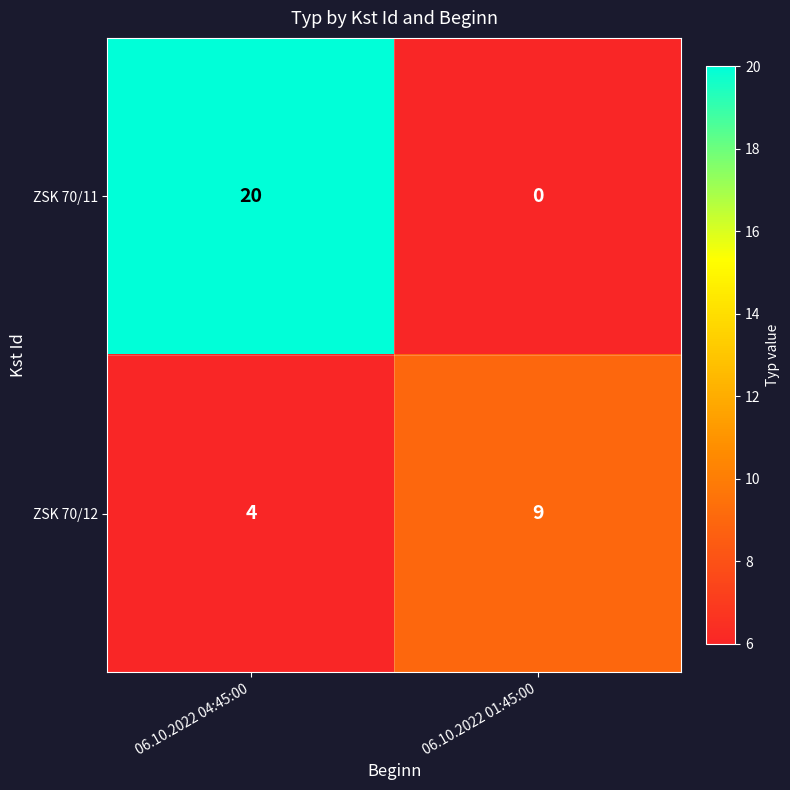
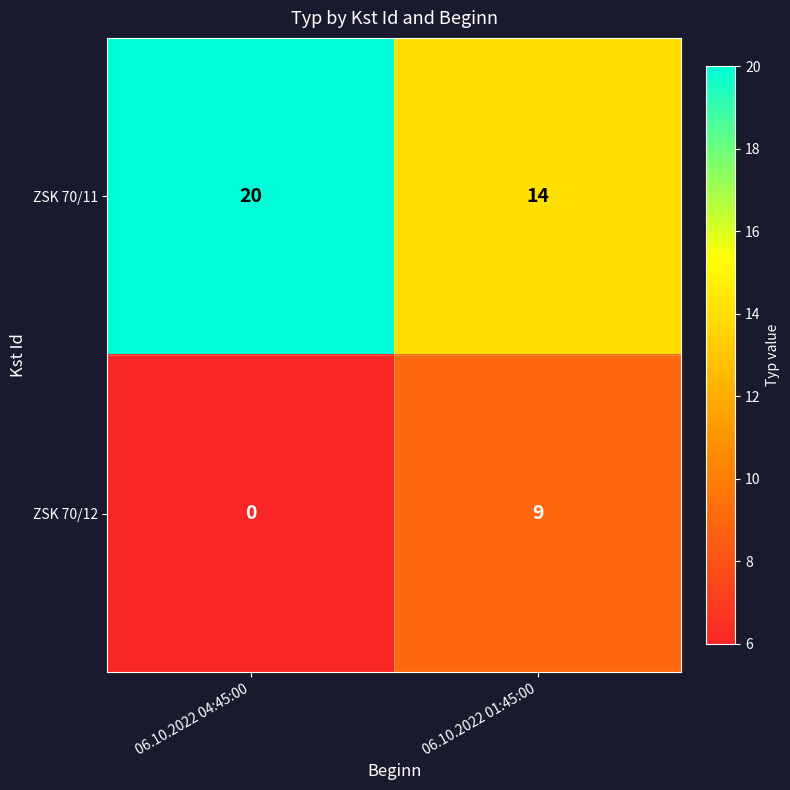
ZSK 70/11, 06.10.2022 01:45:00: 0 -> 14
ZSK 70/12, 06.10.2022 04:45:00: 4 -> 0
